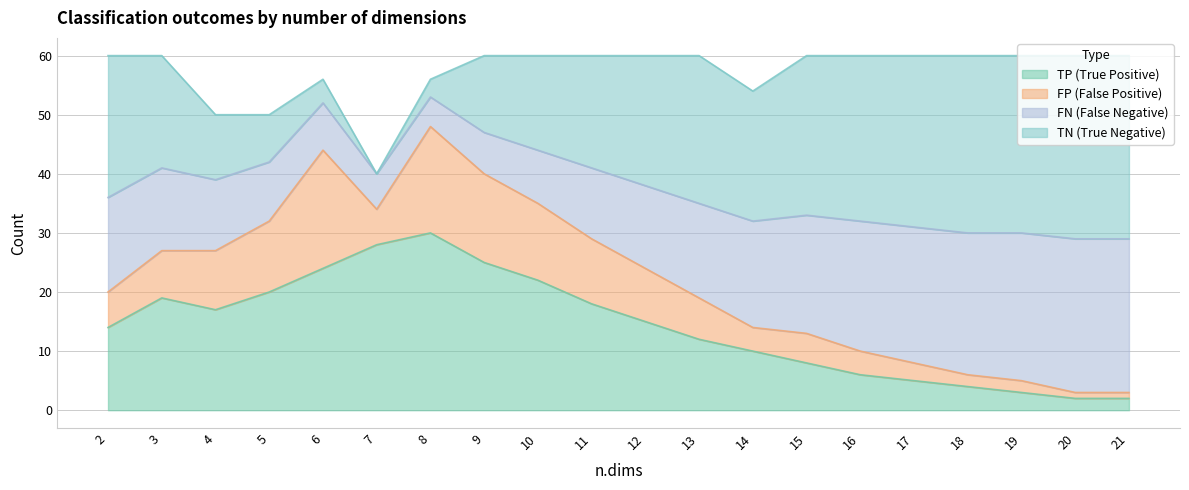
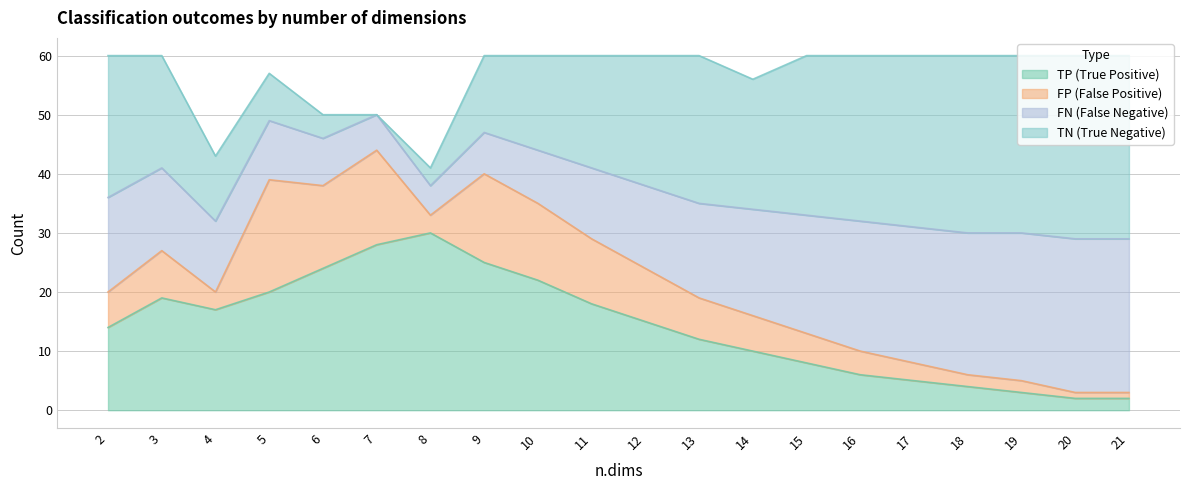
FP (False Positive), 4: 10 -> 3
FP (False Positive), 5: 12 -> 19
FP (False Positive), 6: 20 -> 14
FP (False Positive), 7: 6 -> 16
FP (False Positive), 8: 18 -> 3
FP (False Positive), 14: 4 -> 6
